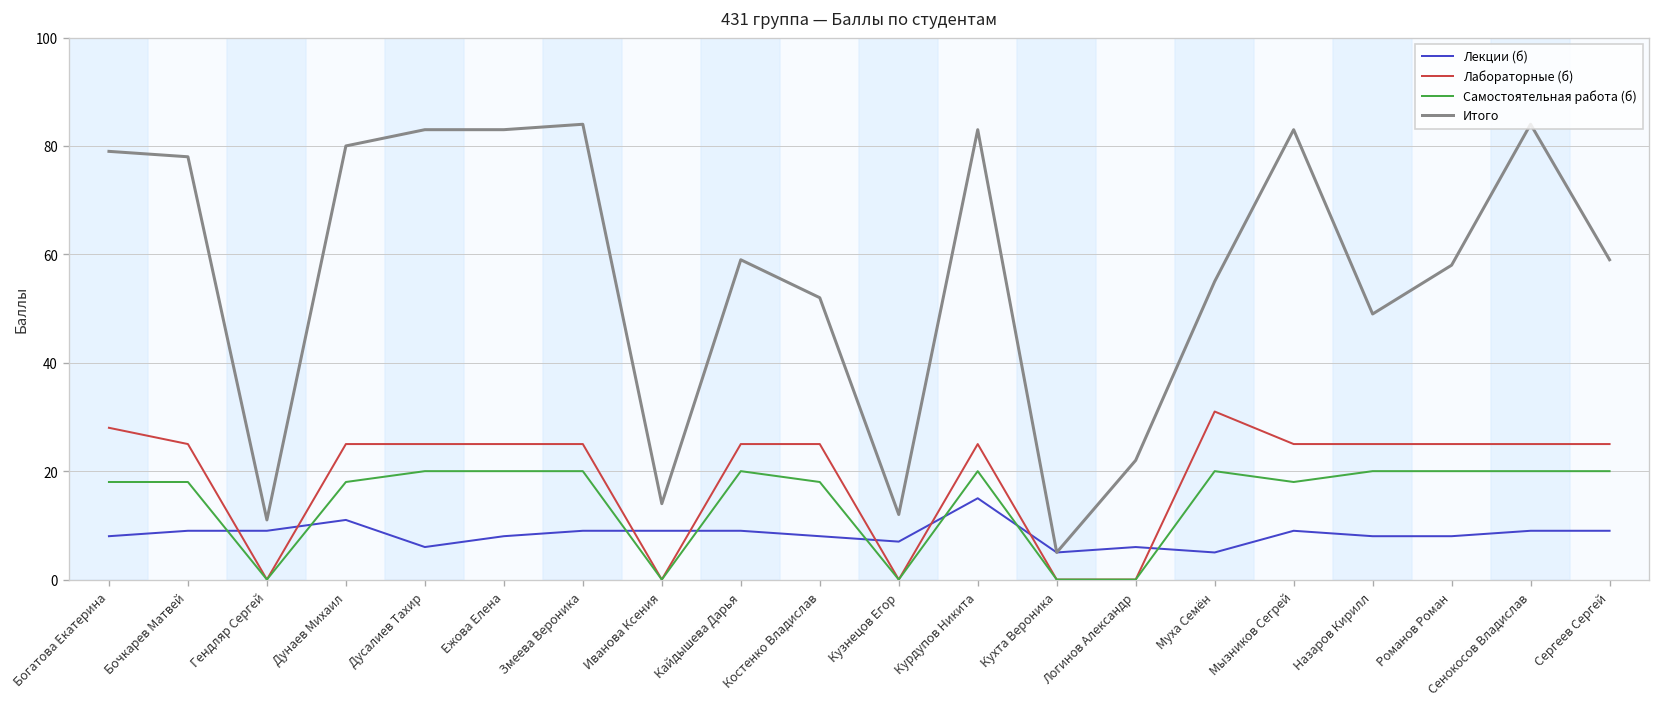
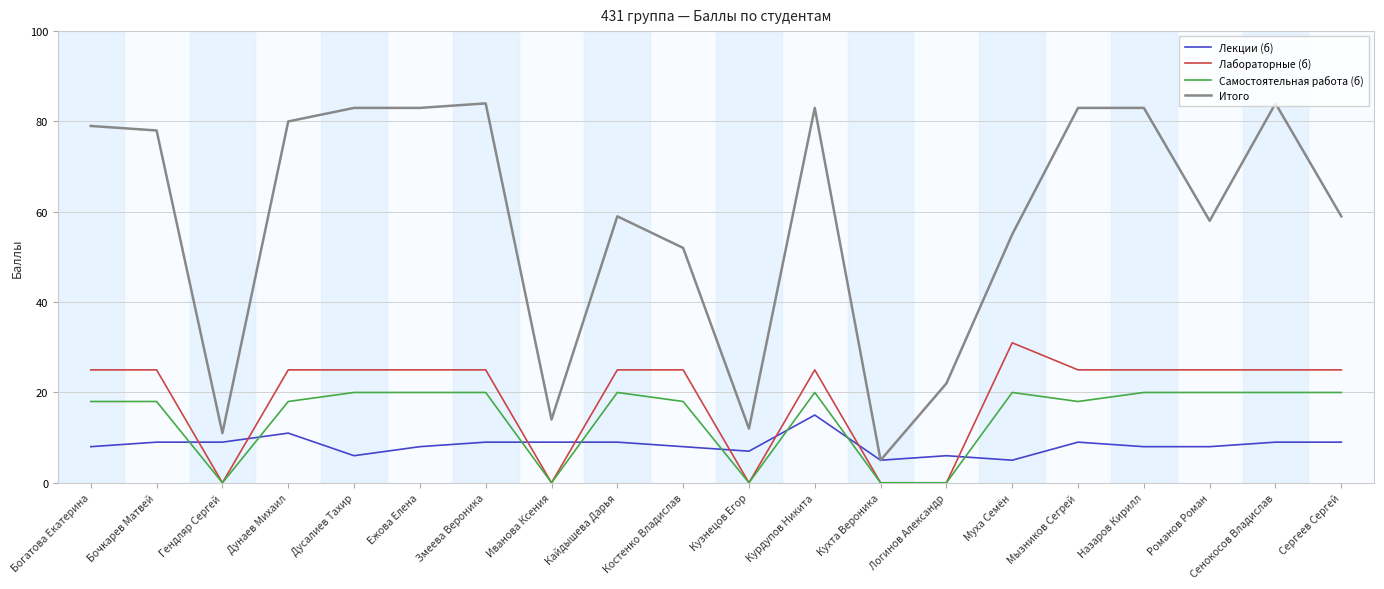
Лабораторные (б), Богатова Екатерина: 28 -> 25
Итого, Назаров Кирилл: 49 -> 83
